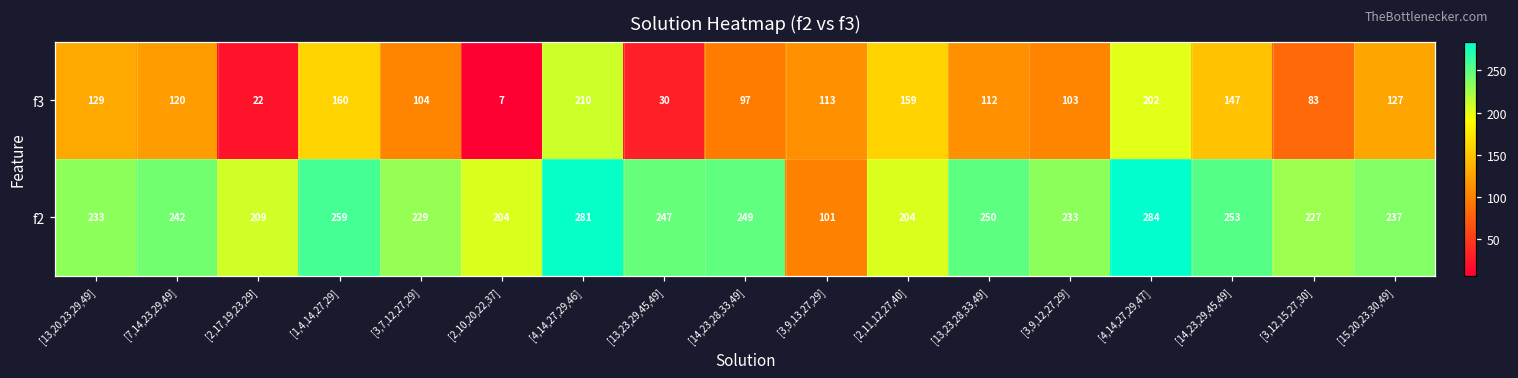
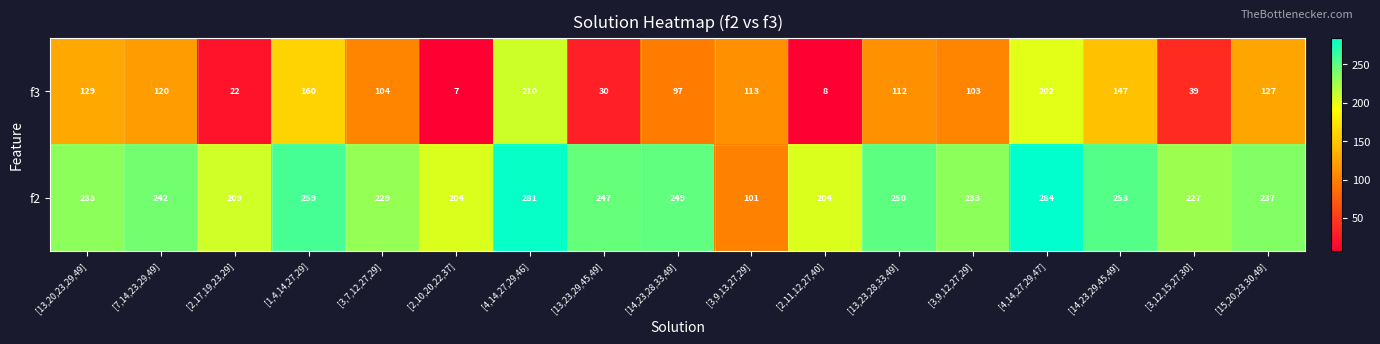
f3, [2,11,12,27,40]: 159 -> 8
f3, [3,12,15,27,30]: 83 -> 39
